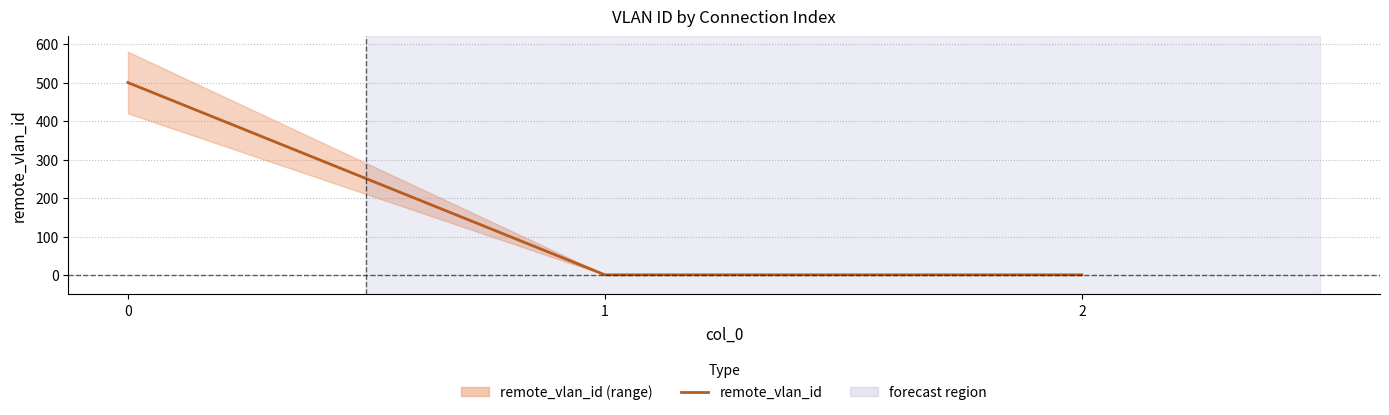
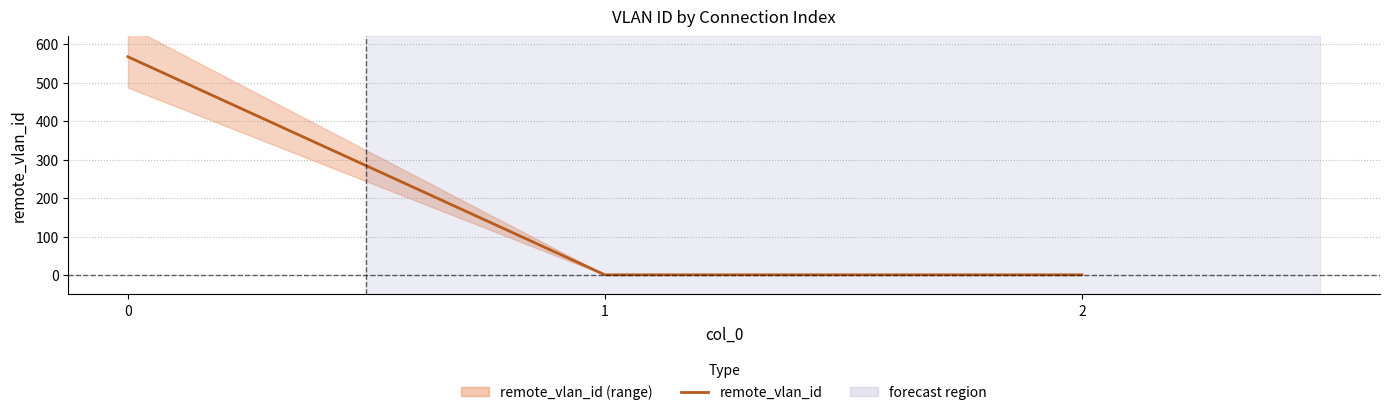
remote_vlan_id, 0: 500 -> 570
